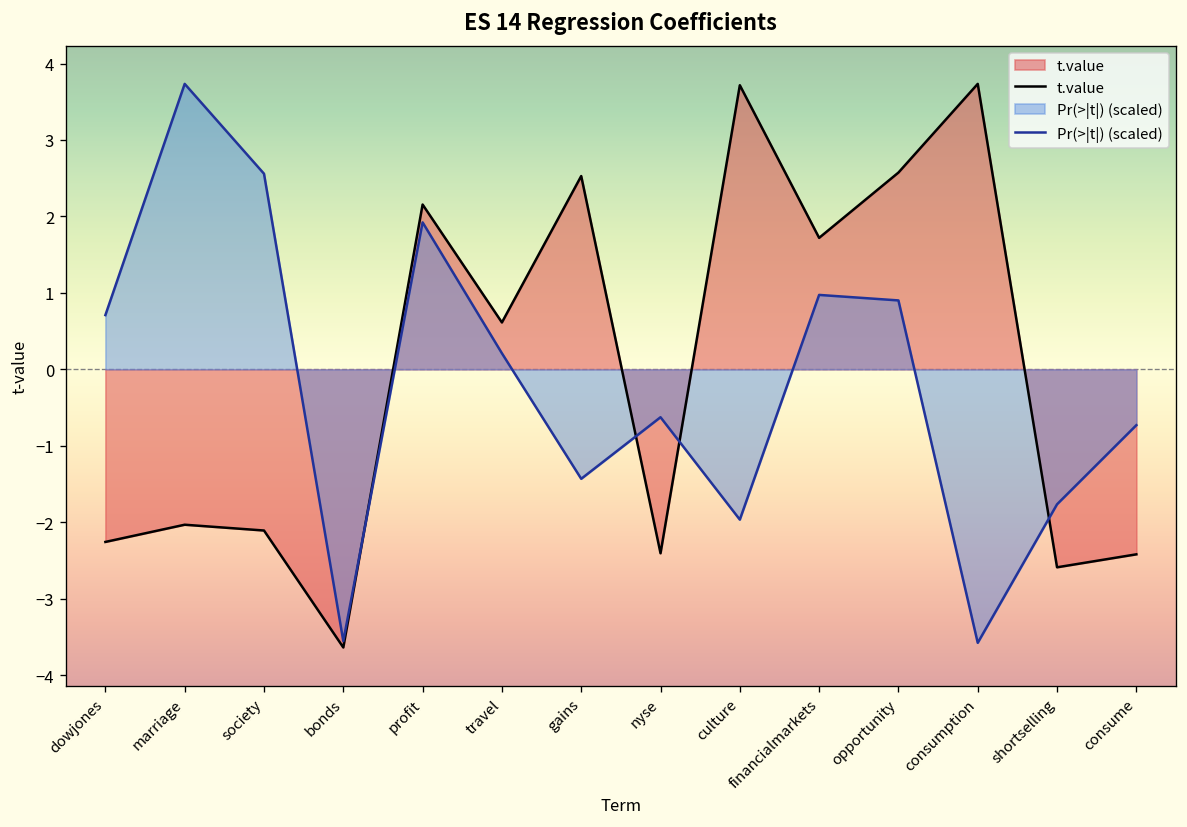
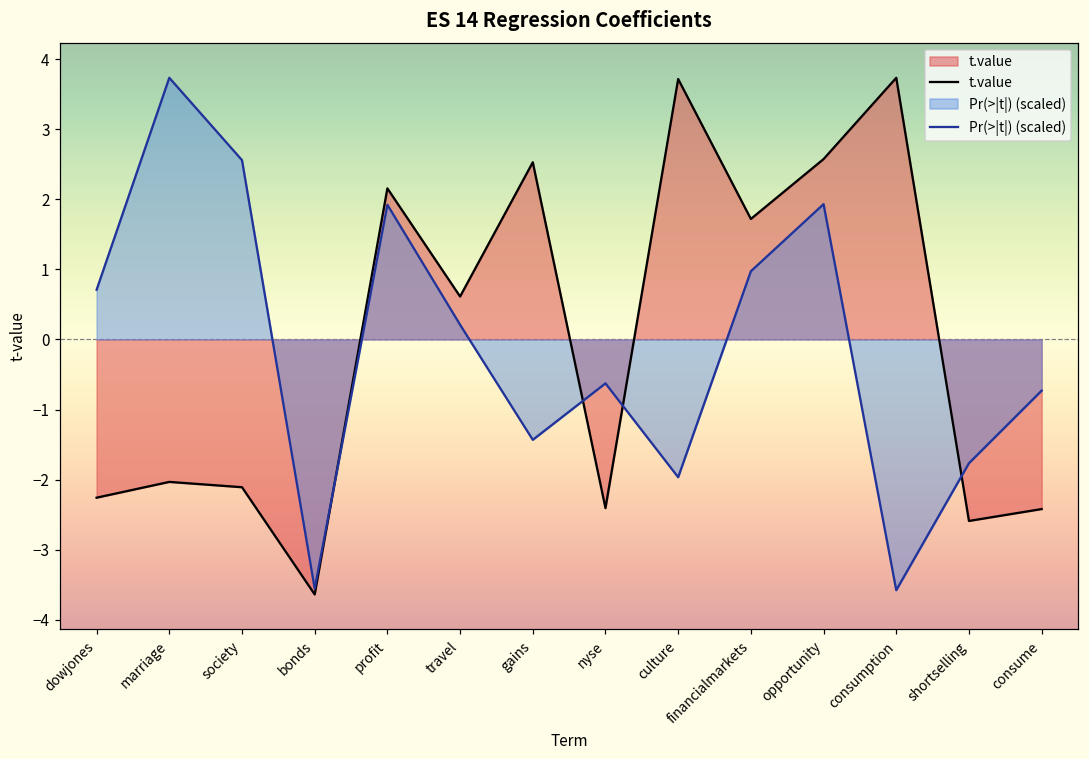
Pr(>|t|) (scaled), opportunity: 0.9 -> 1.9
